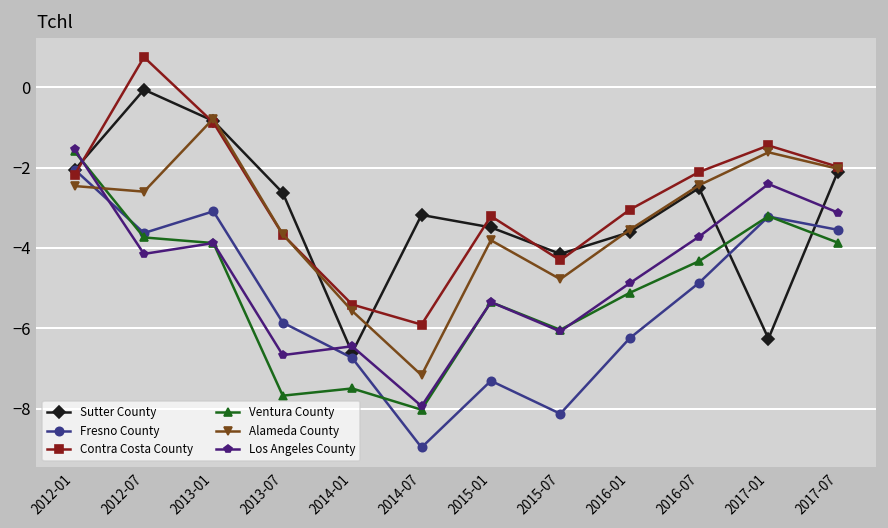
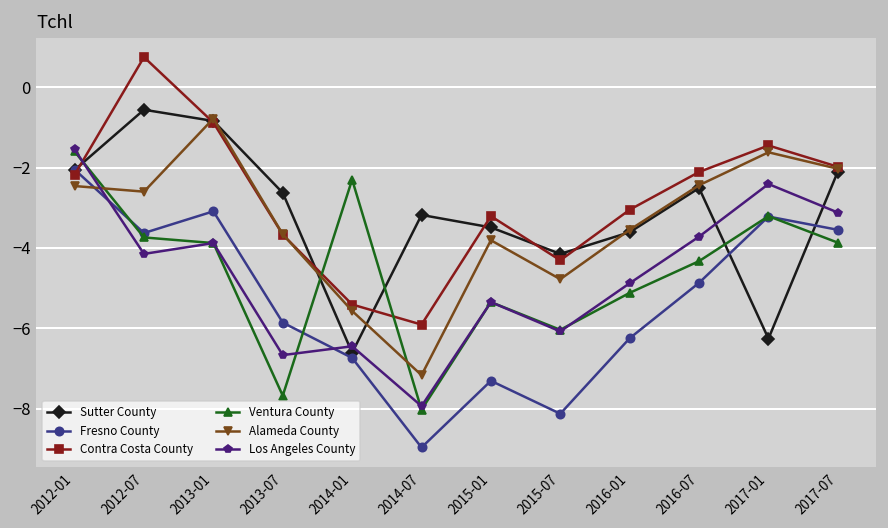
Sutter County, 2012-07: -0.1 -> -0.6
Ventura County, 2014-01: -7.5 -> -2.3
